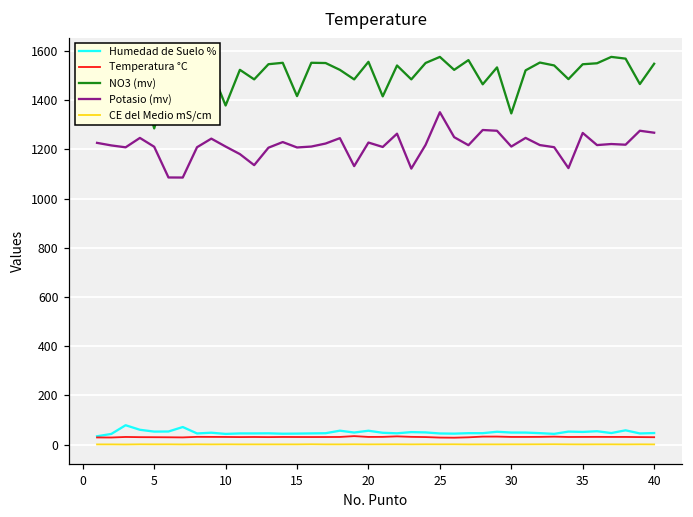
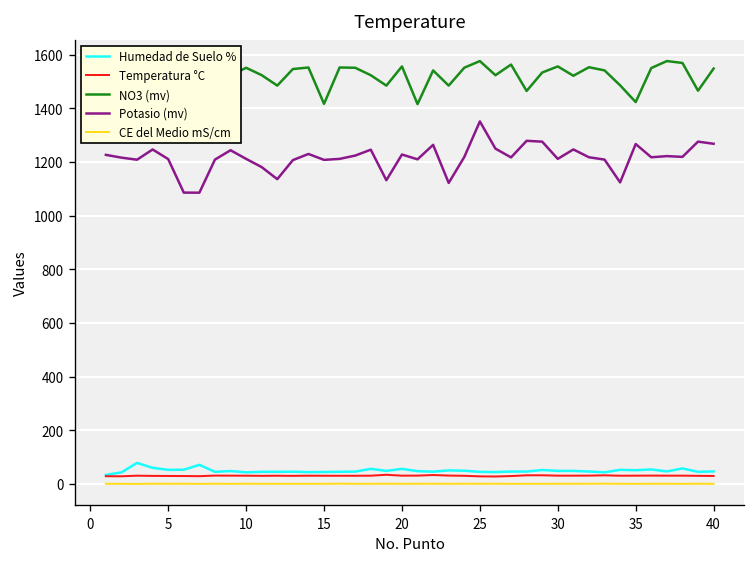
NO3 (mv), 10: 1380 -> 1550
NO3 (mv), 30: 1350 -> 1560
NO3 (mv), 35: 1550 -> 1420
